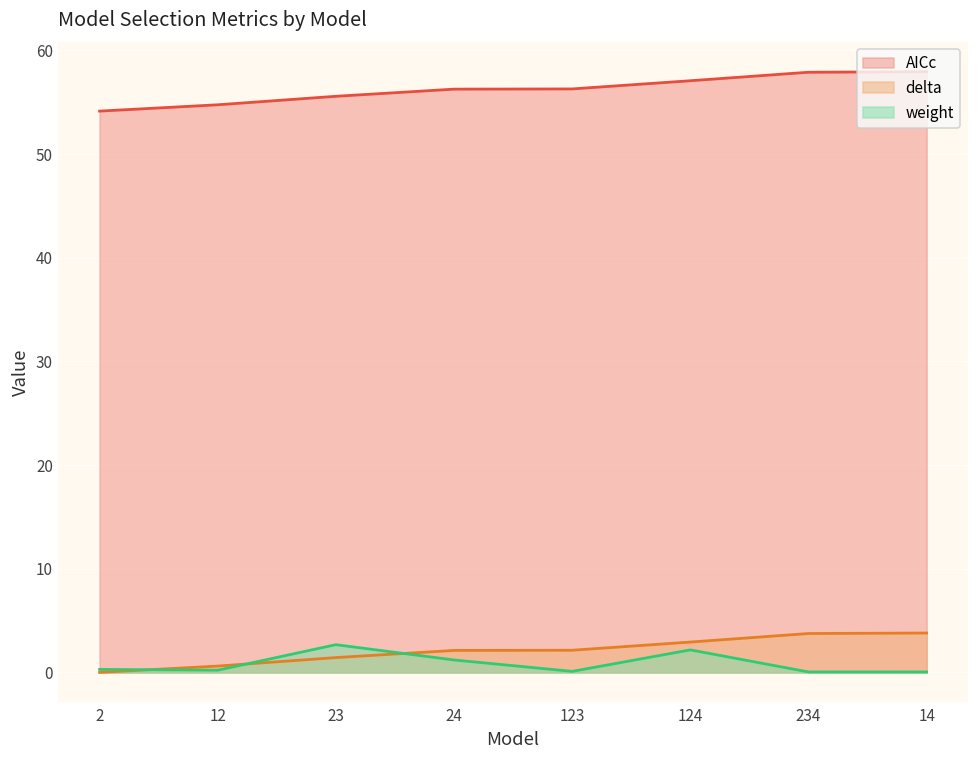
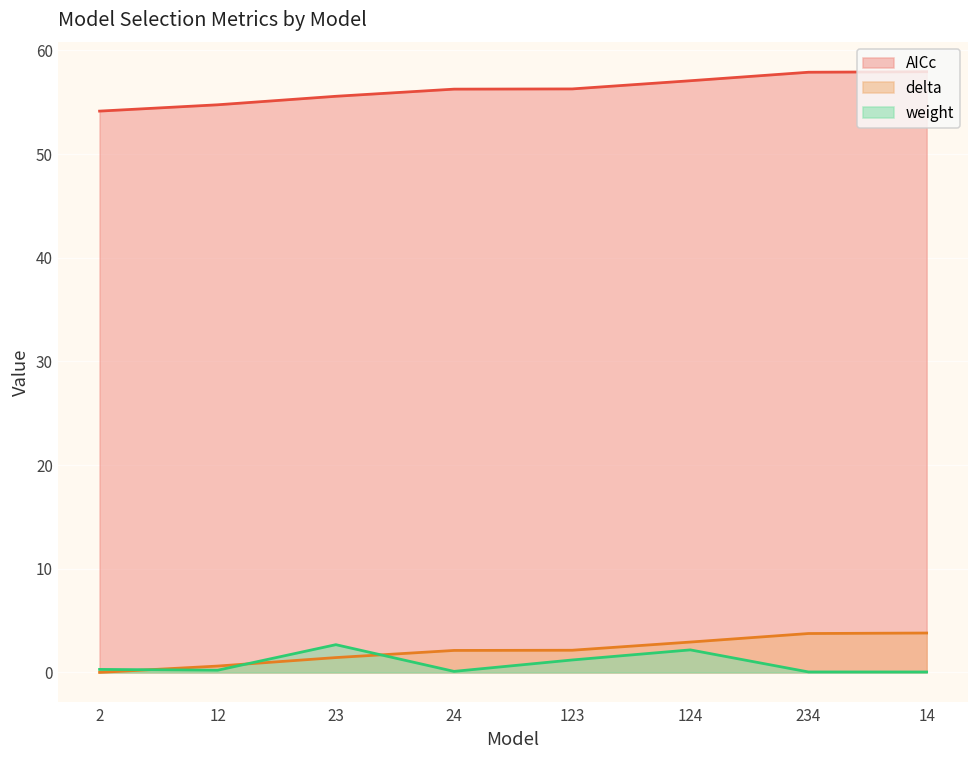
weight, 24: 1 -> 0
weight, 123: 0 -> 1
